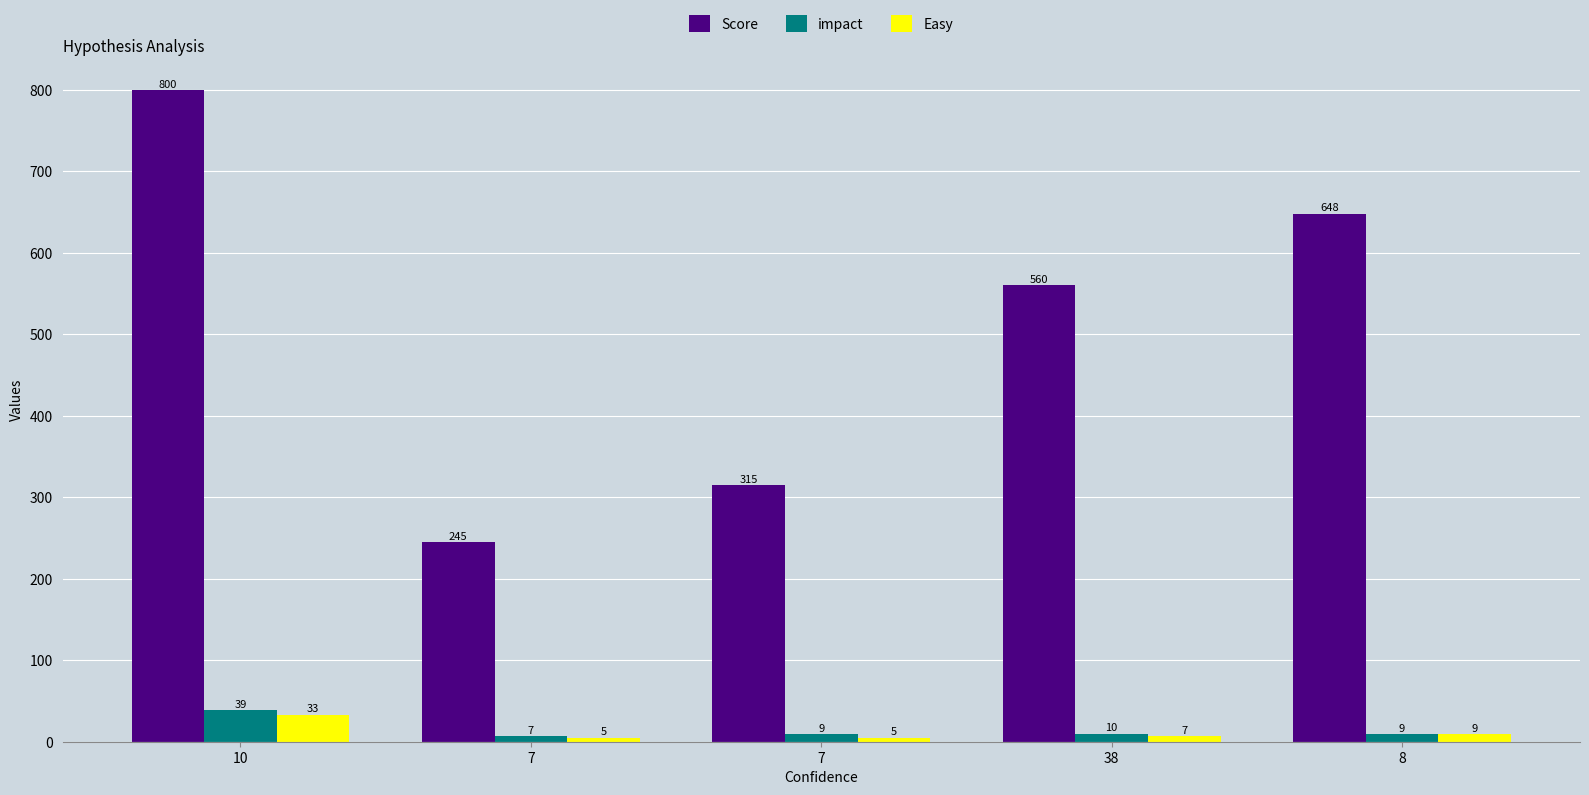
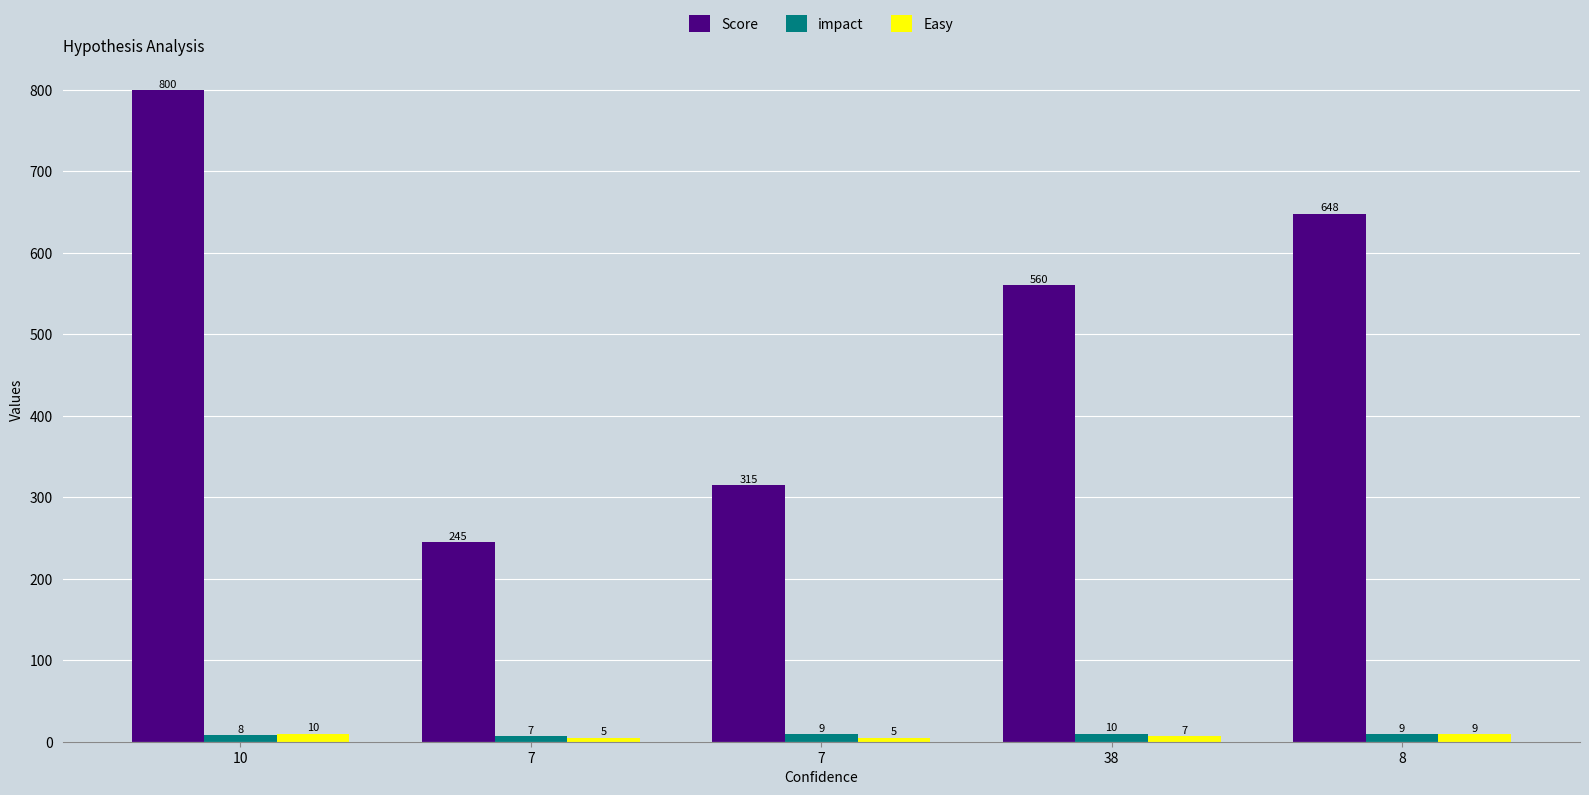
impact, 10: 39 -> 8
Easy, 10: 33 -> 10
